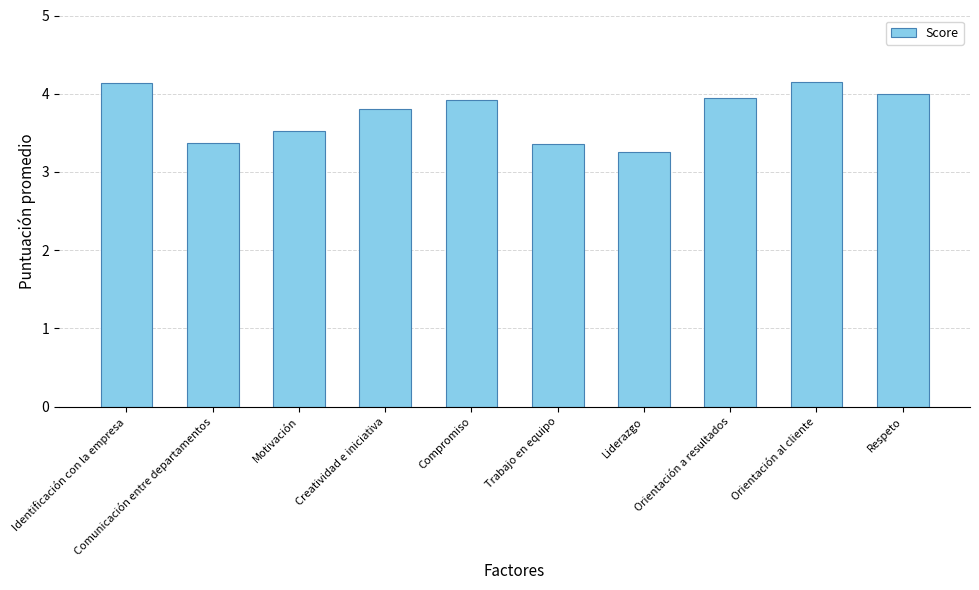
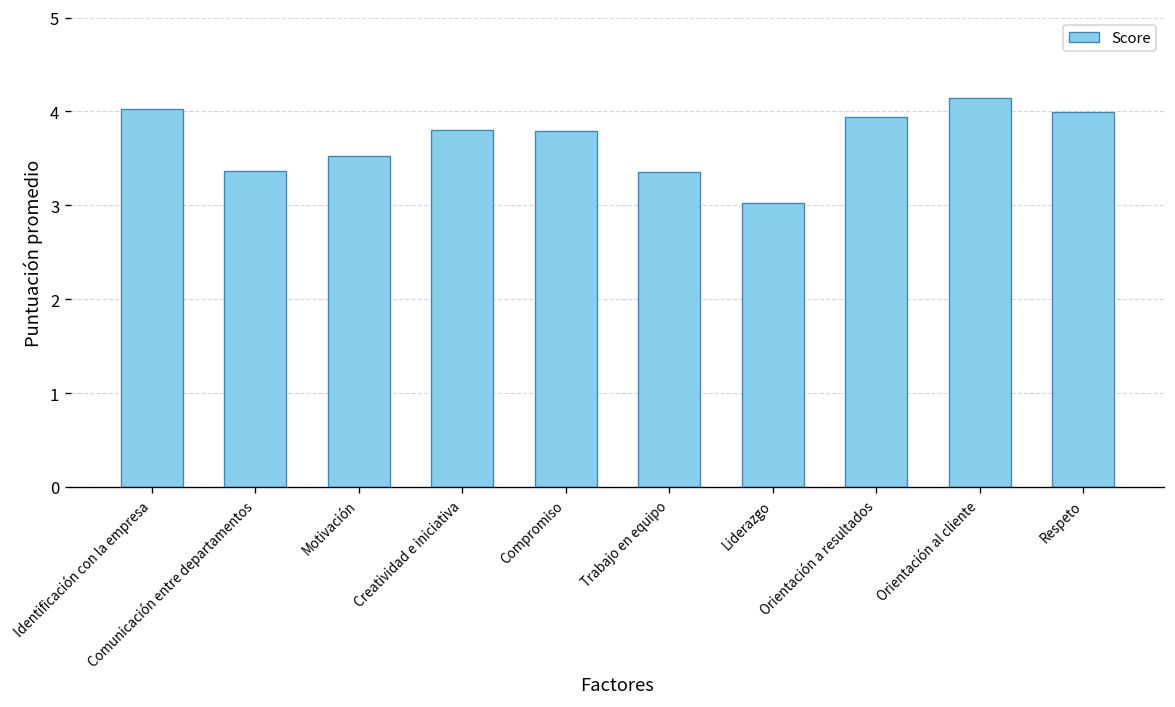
Identificación con la empresa: 4.1 -> 4.0
Compromiso: 3.9 -> 3.8
Liderazgo: 3.3 -> 3.0
